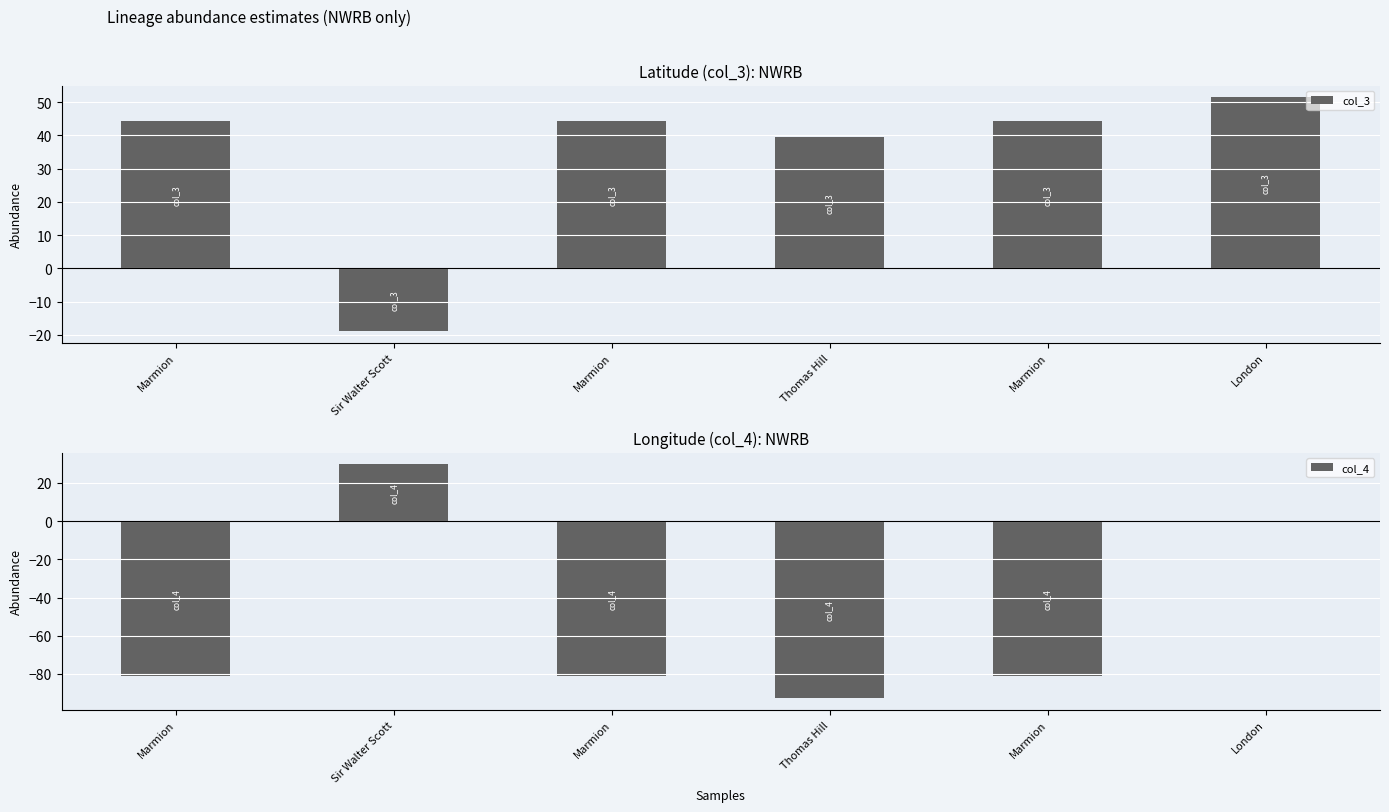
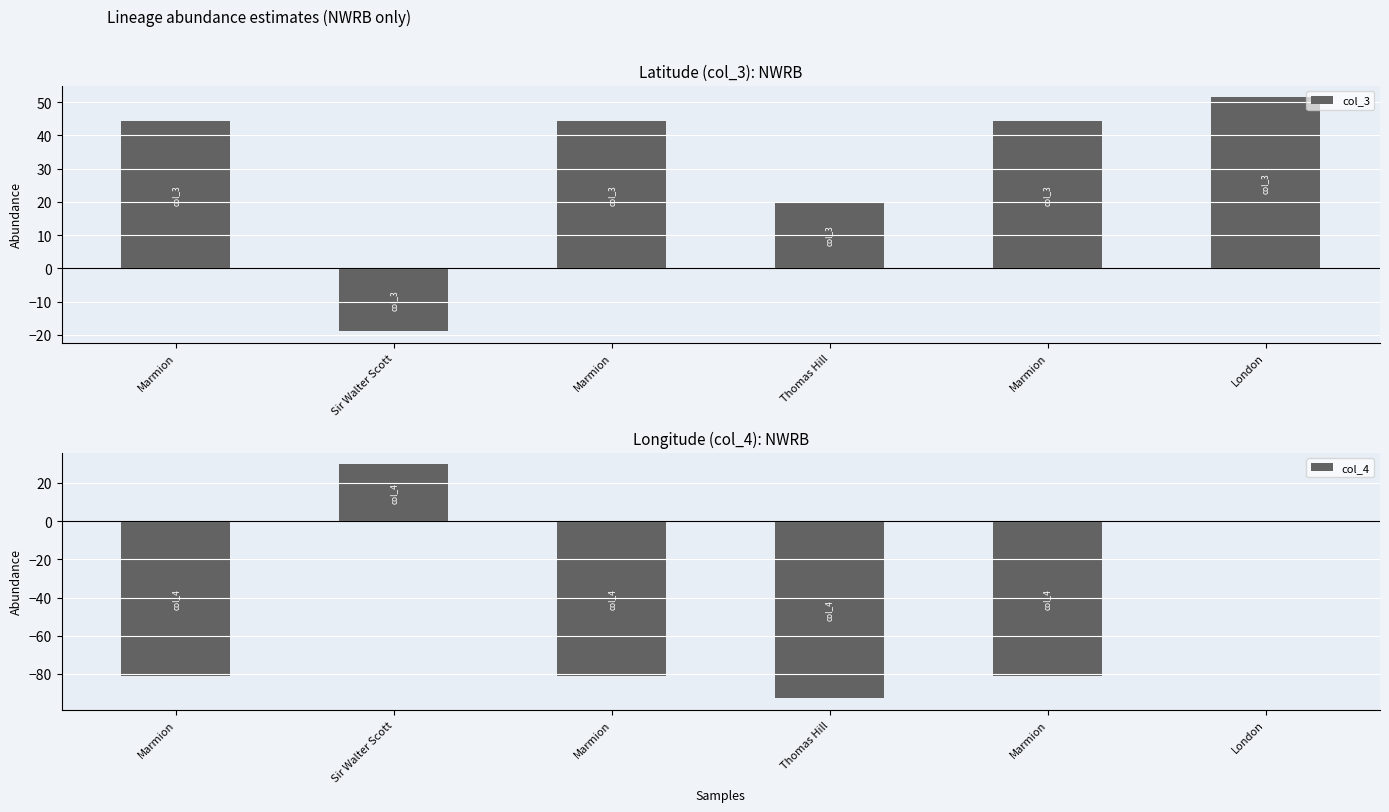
Latitude (col_3): NWRB, Thomas Hill: 40 -> 20
